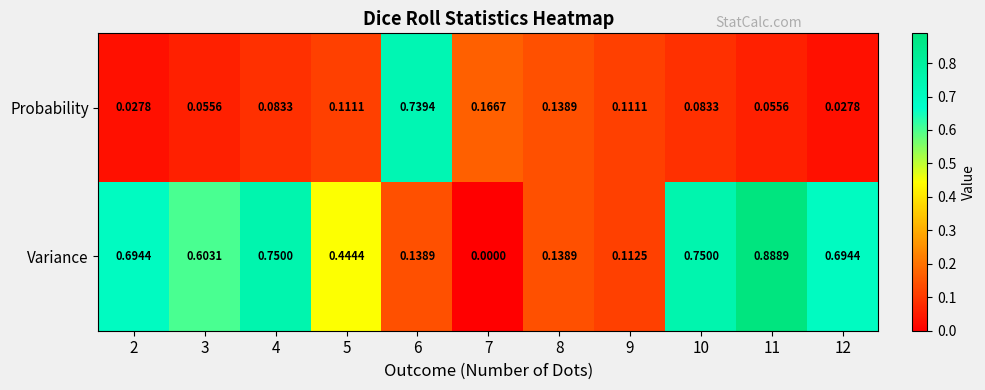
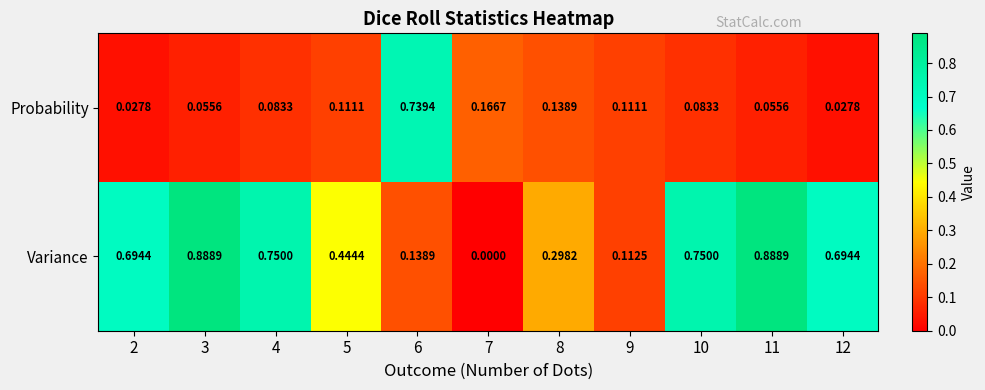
Variance, 3: 0.6031 -> 0.8889
Variance, 8: 0.1389 -> 0.2982
